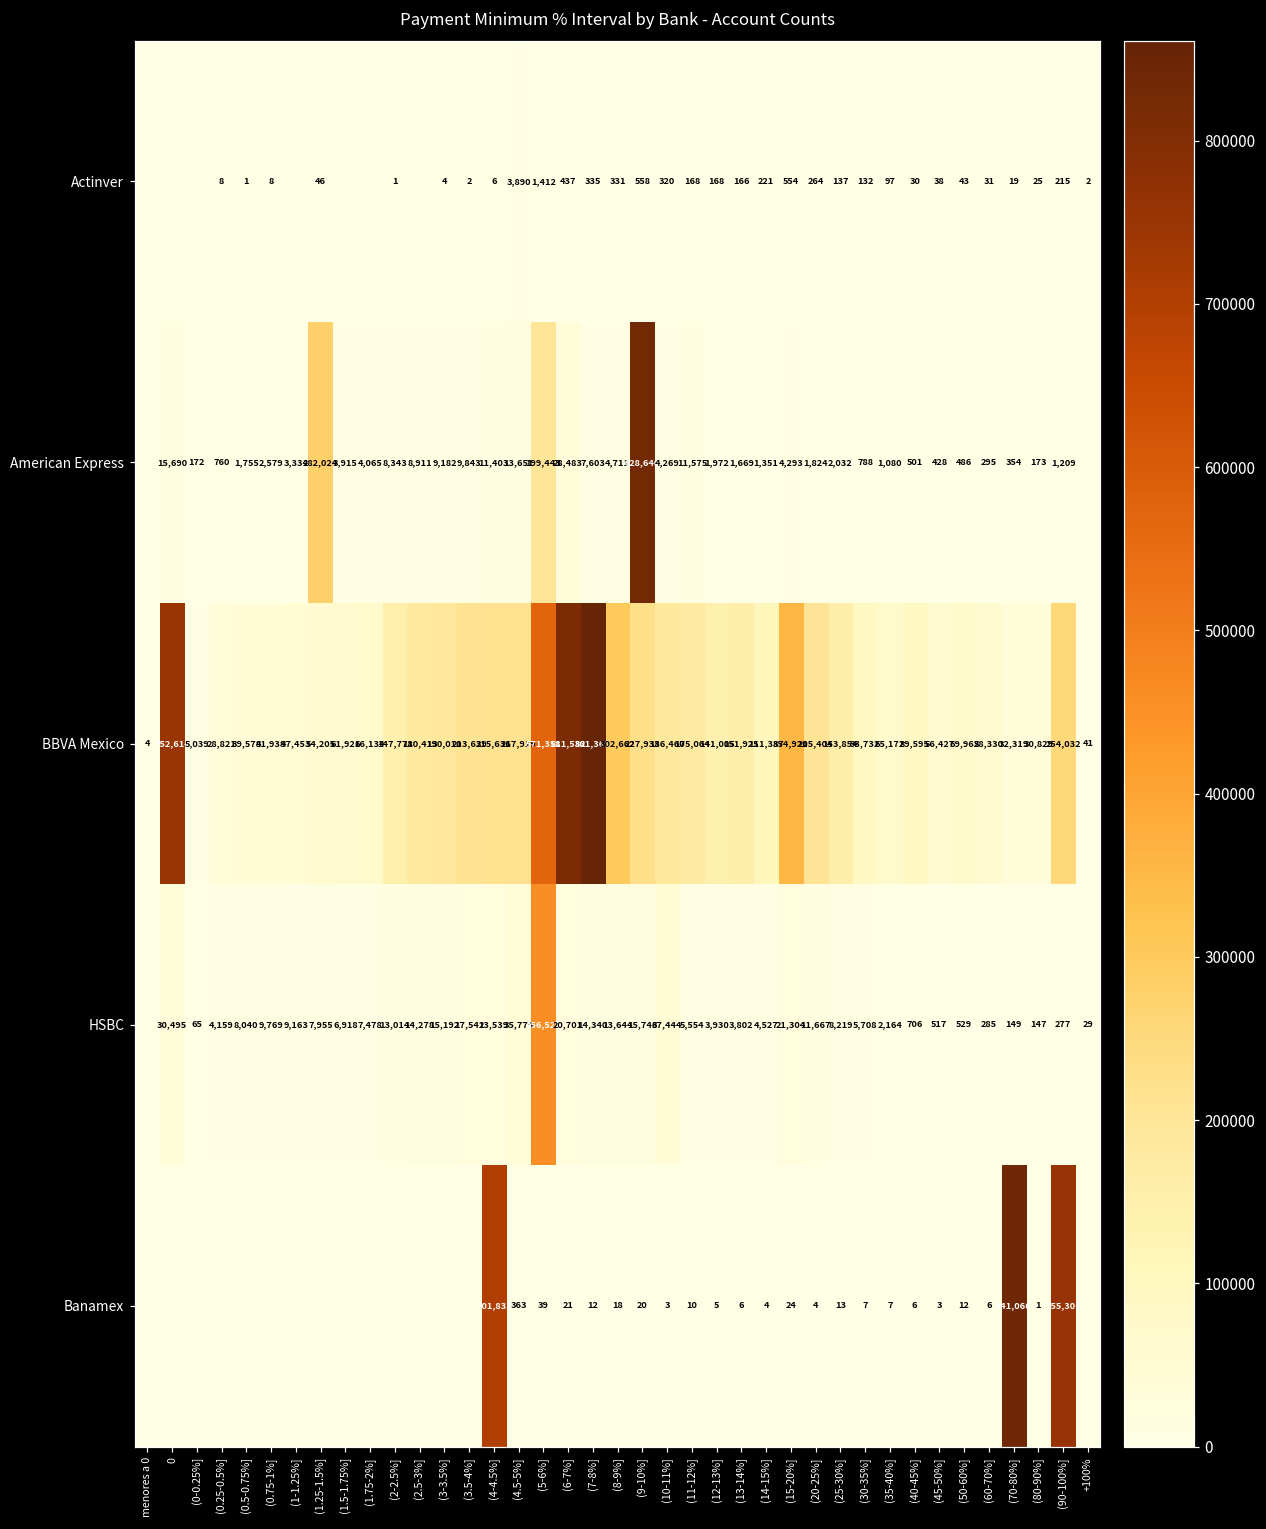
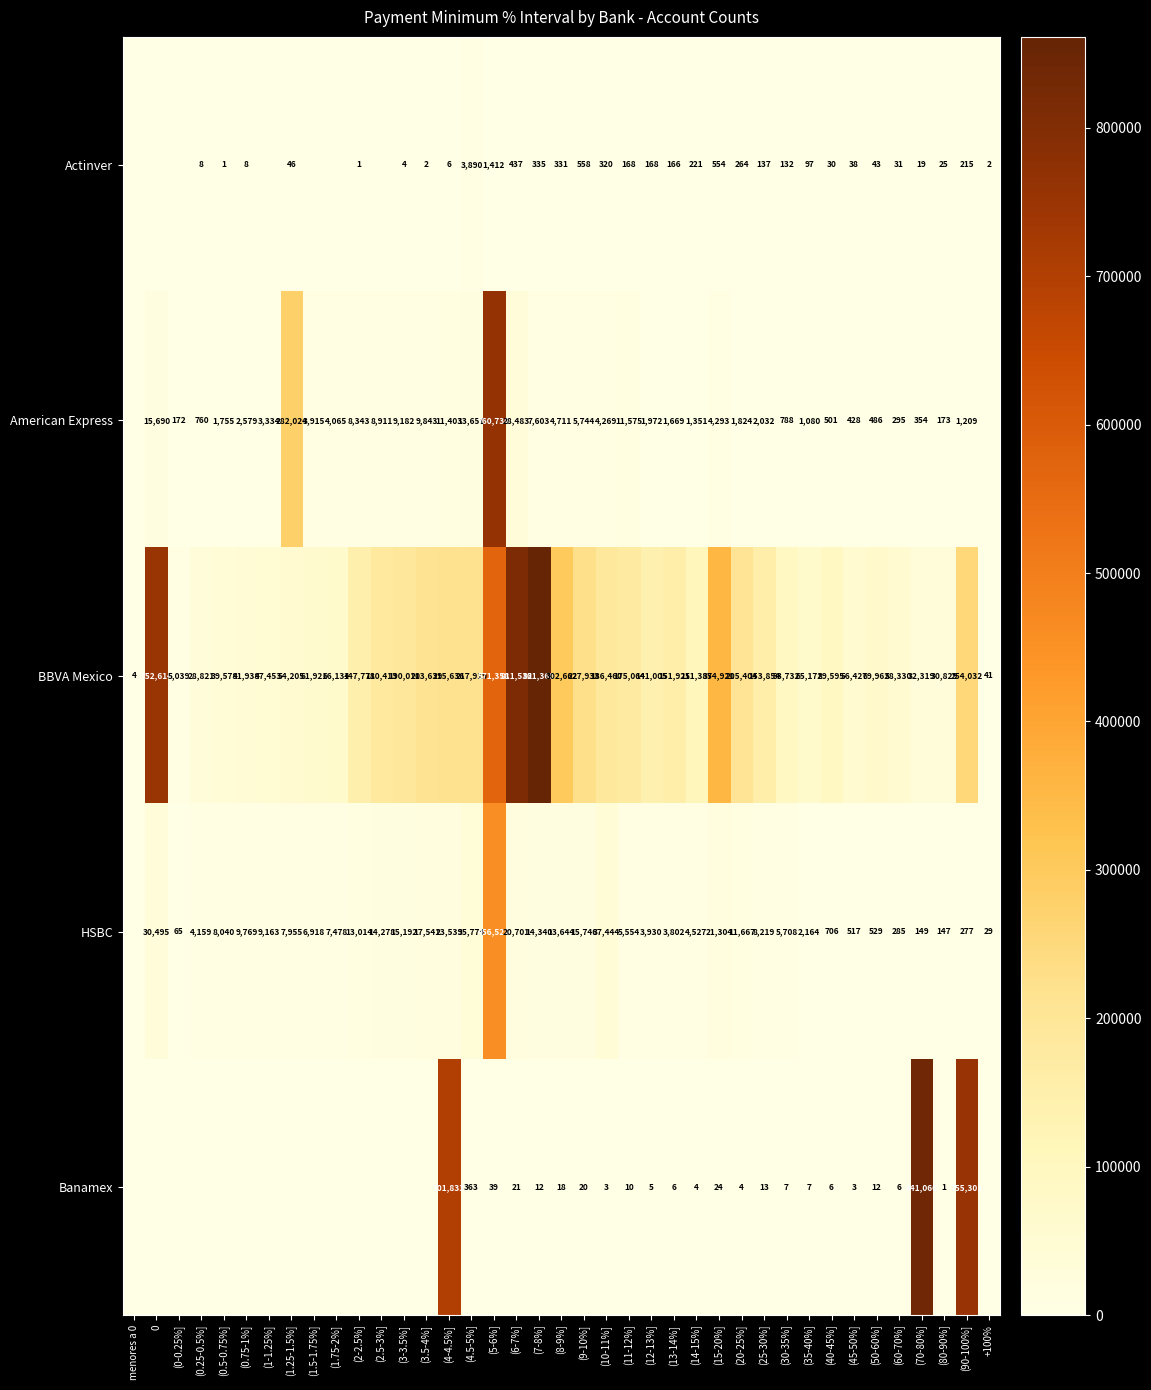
American Express, (5-6%]: 199,443 -> 760,736
American Express, (9-10%]: 828,640 -> 5,744
